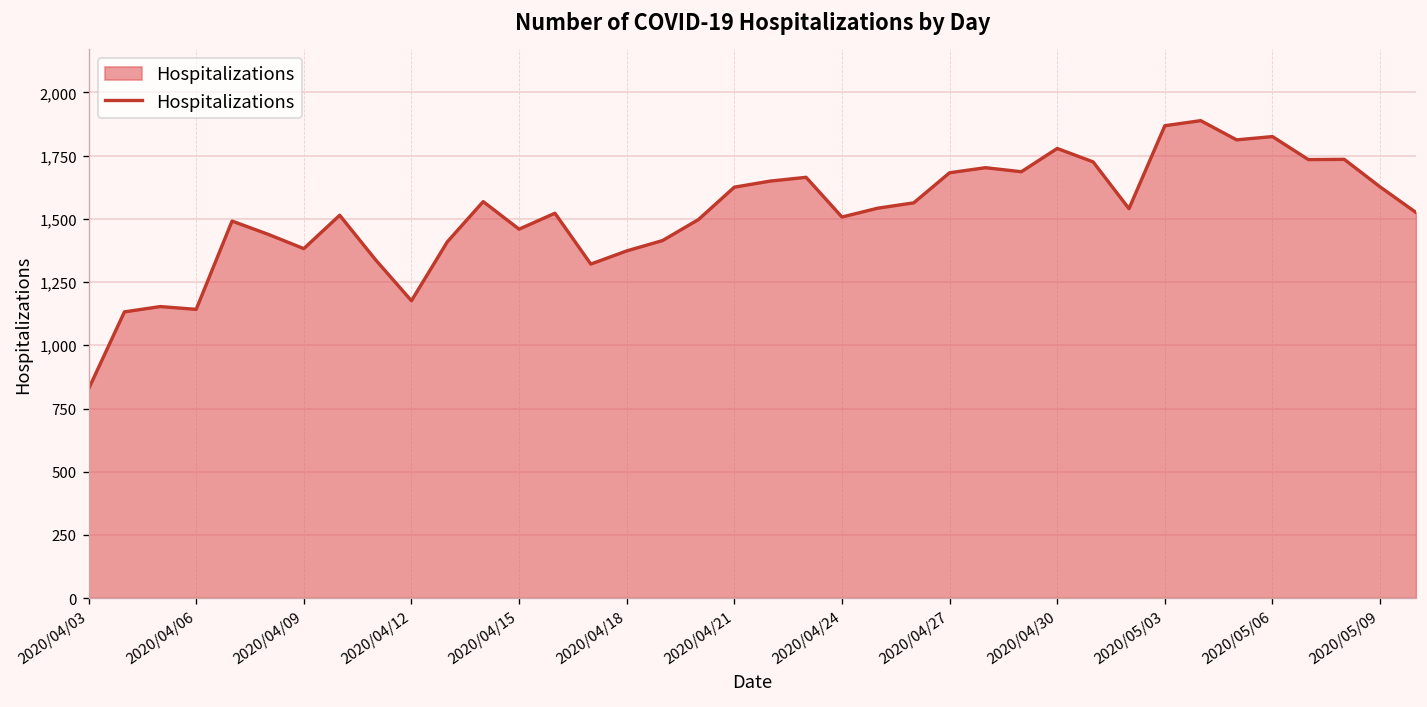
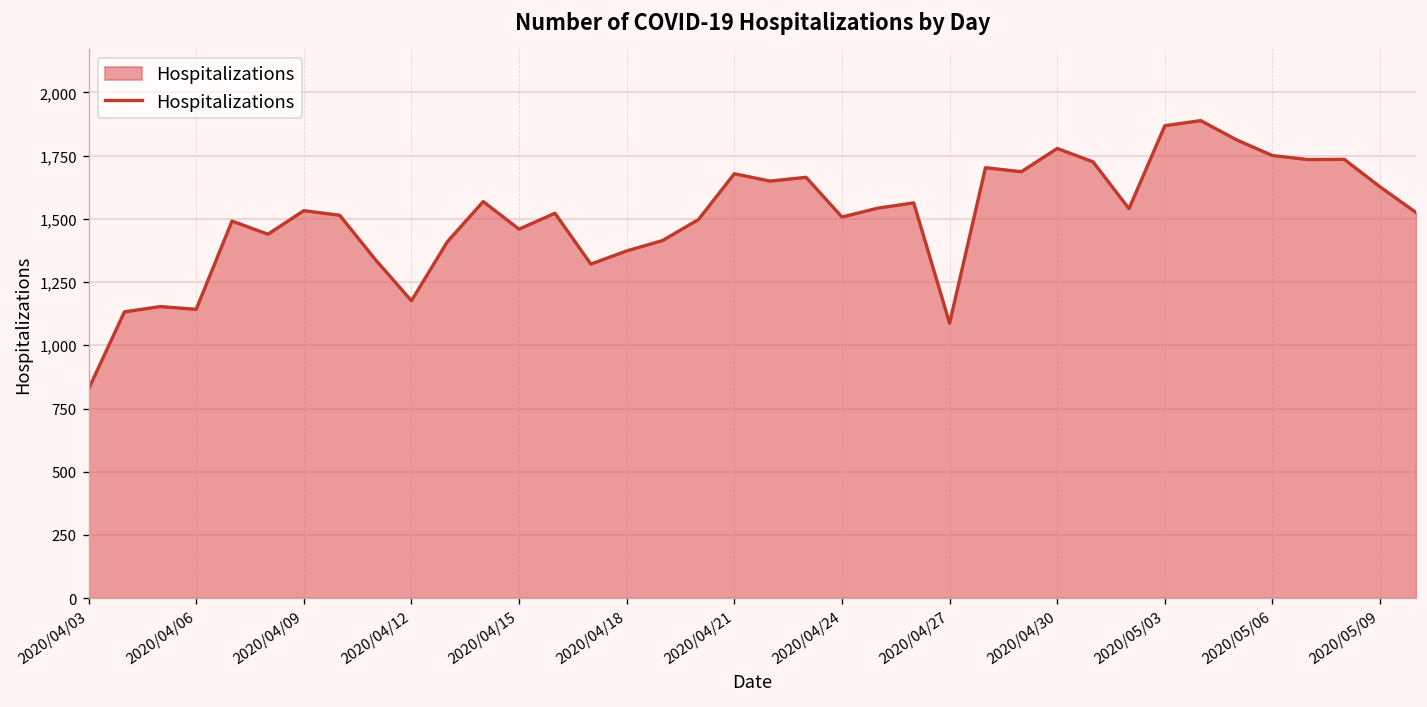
2020/04/09: 1,380 -> 1,530
2020/04/21: 1,630 -> 1,680
2020/04/27: 1,680 -> 1,090
2020/05/06: 1,830 -> 1,750
